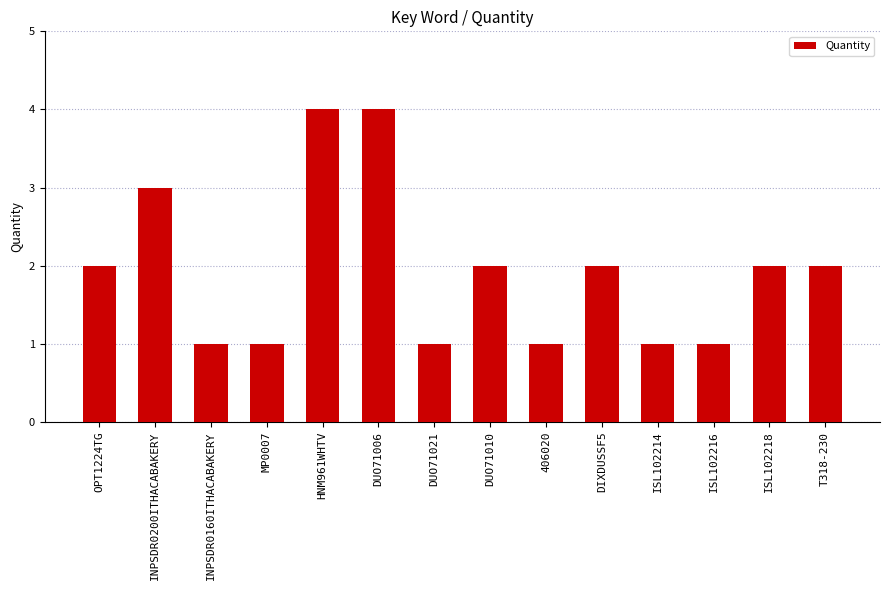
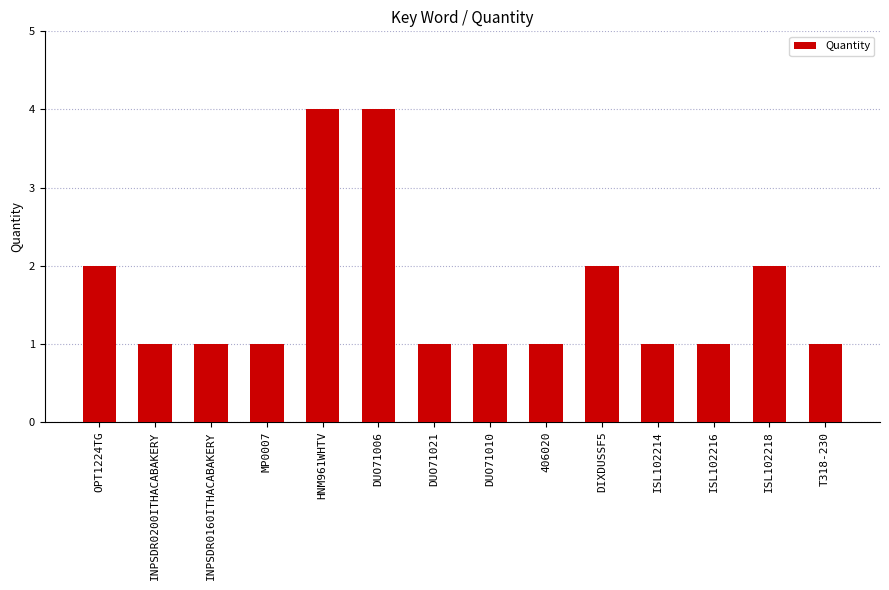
INPSDR0200ITHACABAKERY: 3 -> 1
DUO71010: 2 -> 1
T318-230: 2 -> 1
